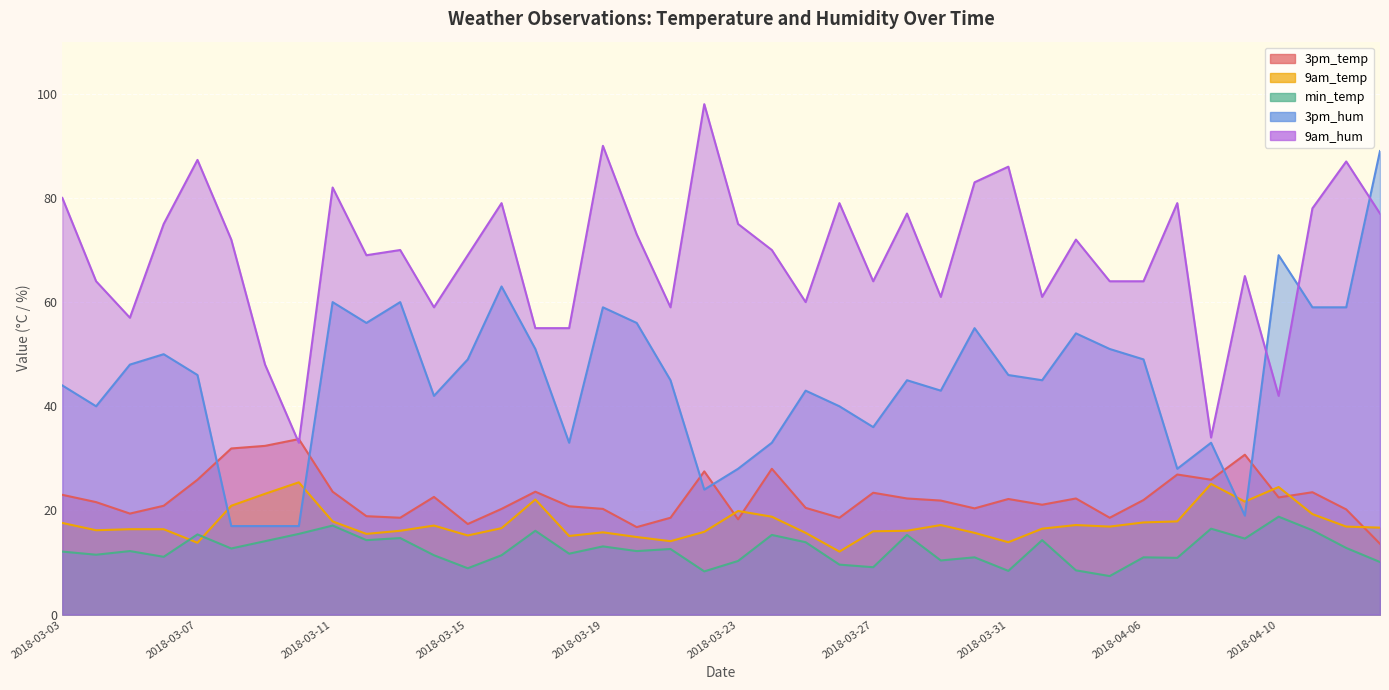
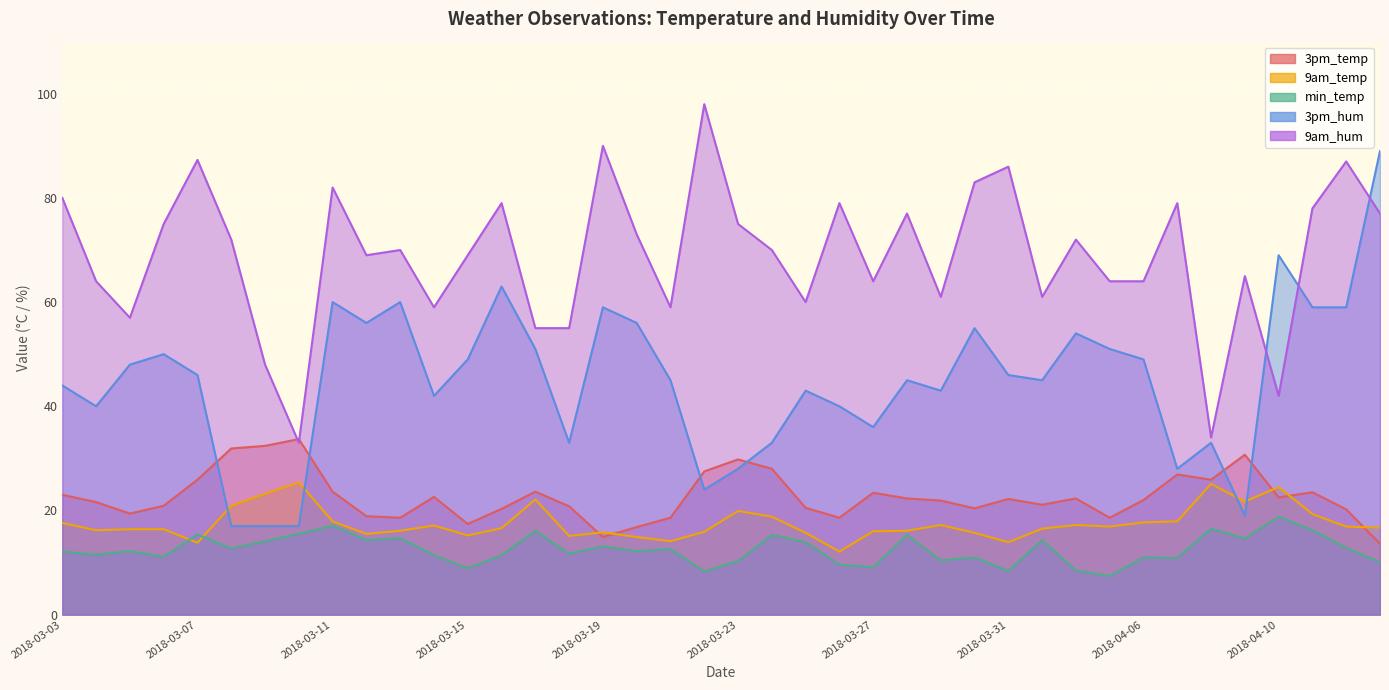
3pm_temp, 2018-03-19: 20 -> 15
3pm_temp, 2018-03-23: 18 -> 30
